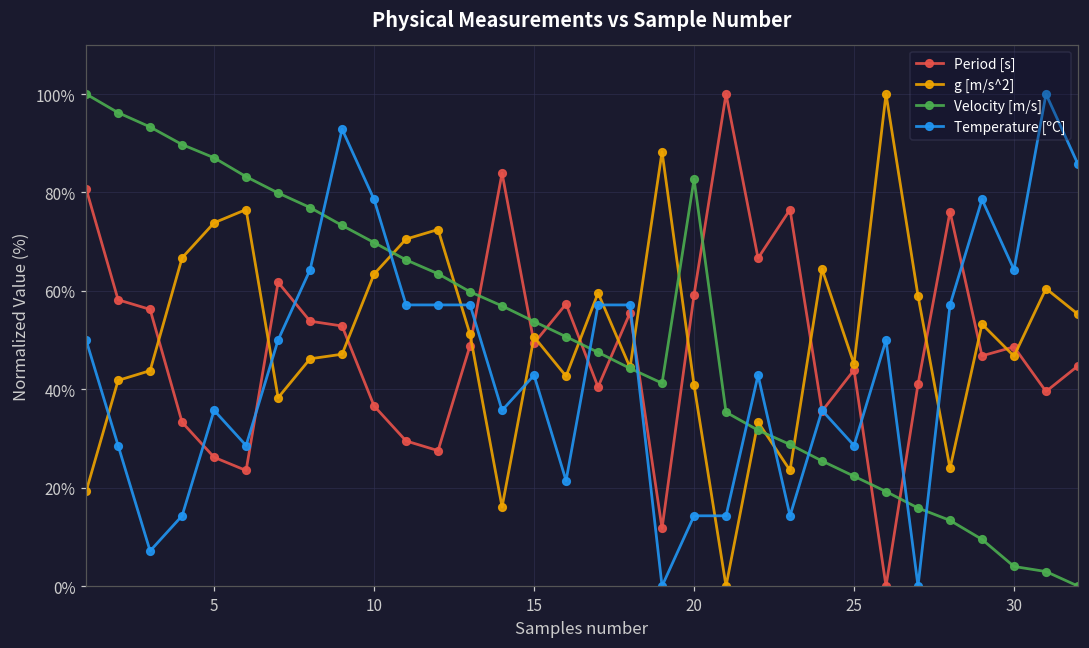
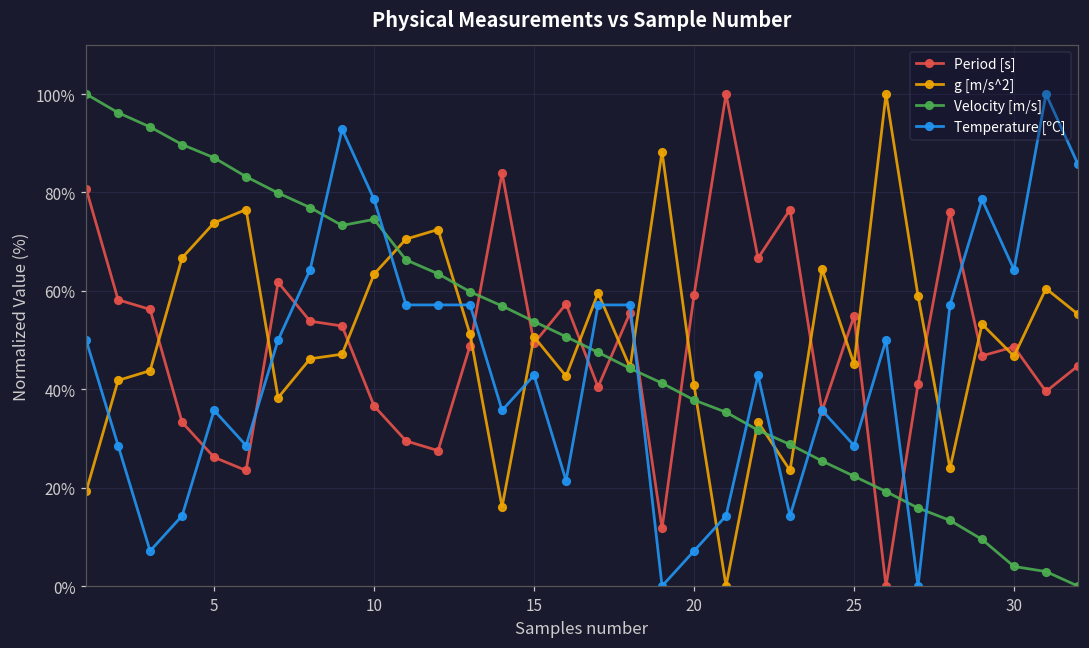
Velocity [m/s], 10: 70% -> 75%
Velocity [m/s], 20: 83% -> 38%
Temperature [ºC], 20: 14% -> 7%
Period [s], 25: 44% -> 55%
